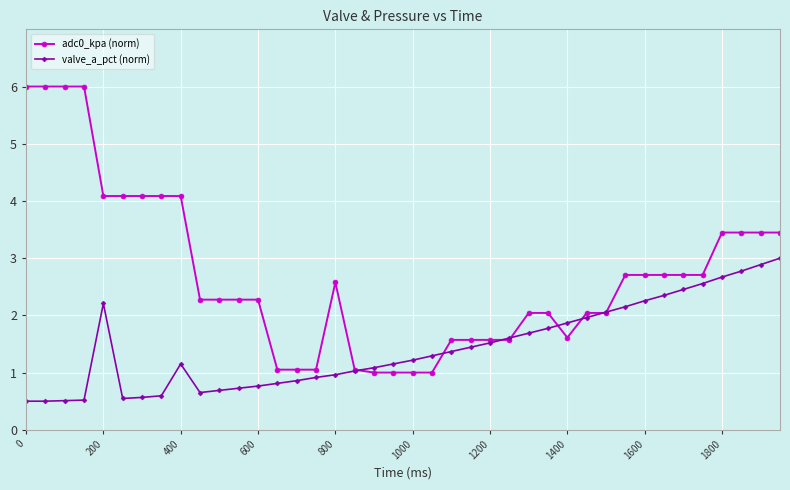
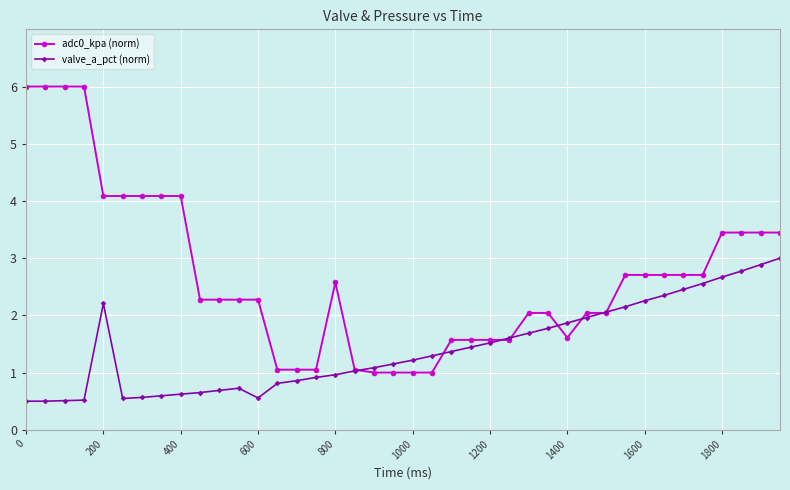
valve_a_pct (norm), 400: 1.2 -> 0.6
valve_a_pct (norm), 600: 0.8 -> 0.6
